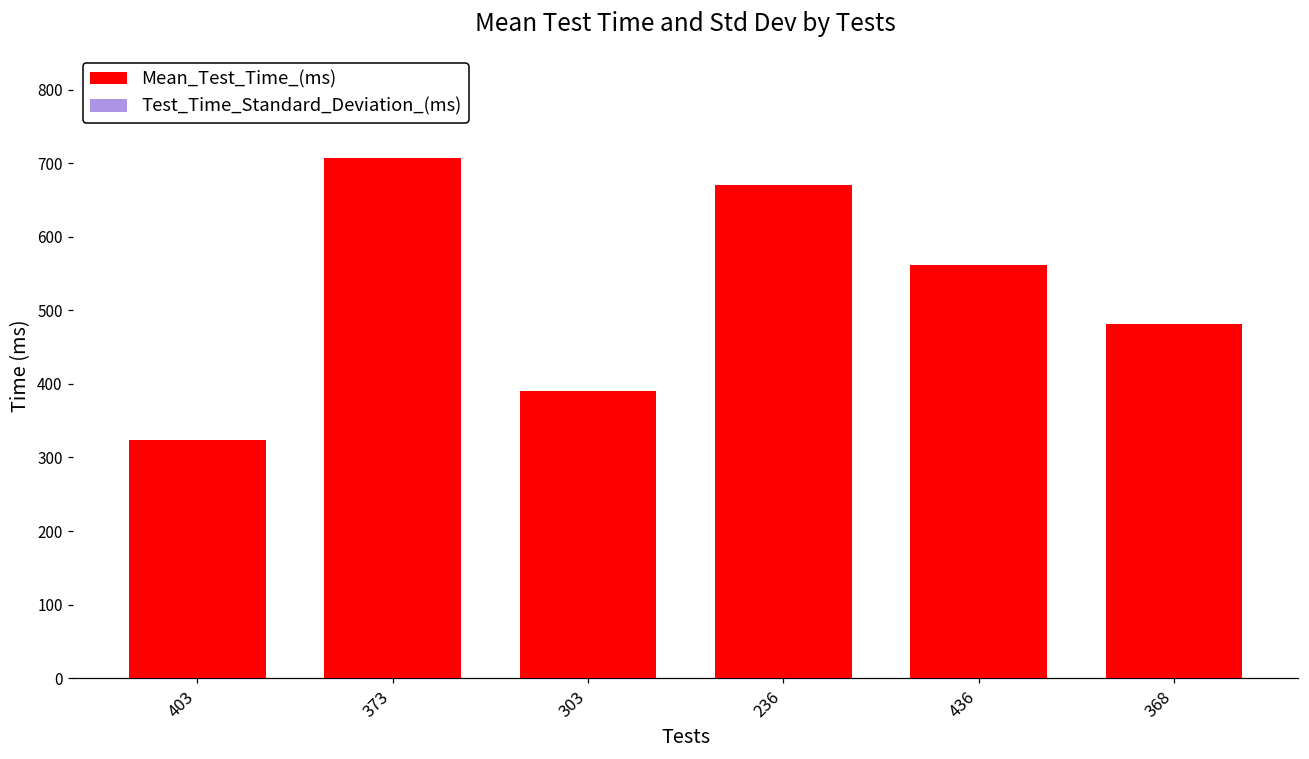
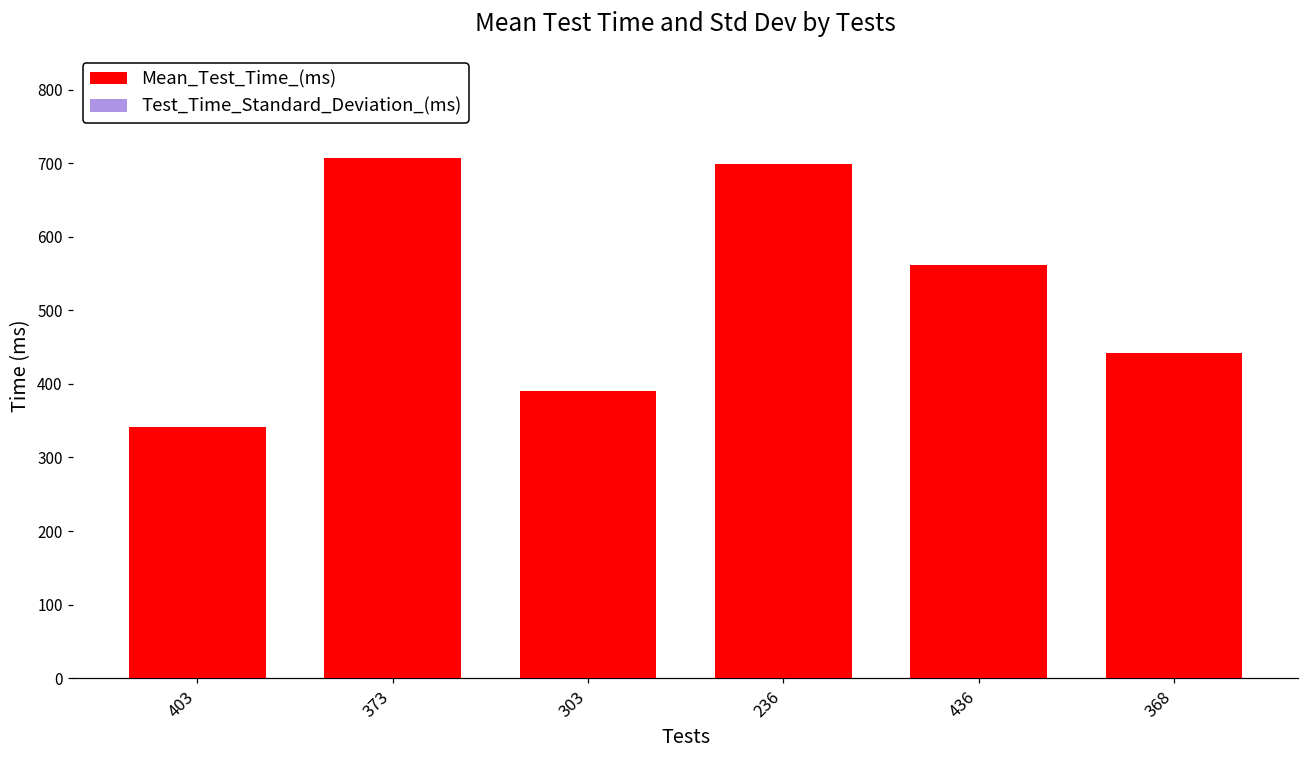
Mean_Test_Time_(ms), 403: 320 -> 340
Mean_Test_Time_(ms), 236: 670 -> 700
Mean_Test_Time_(ms), 368: 480 -> 440
